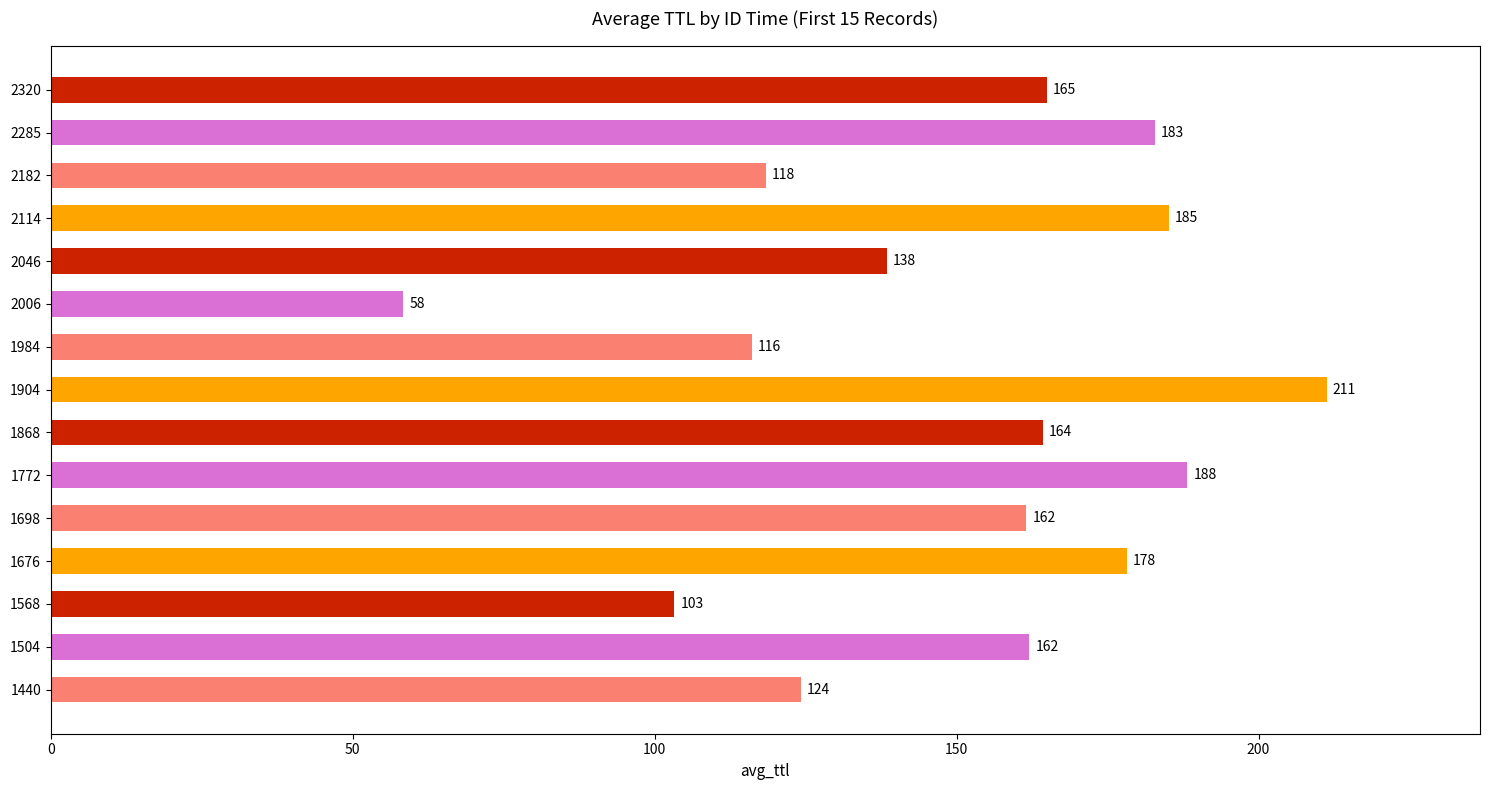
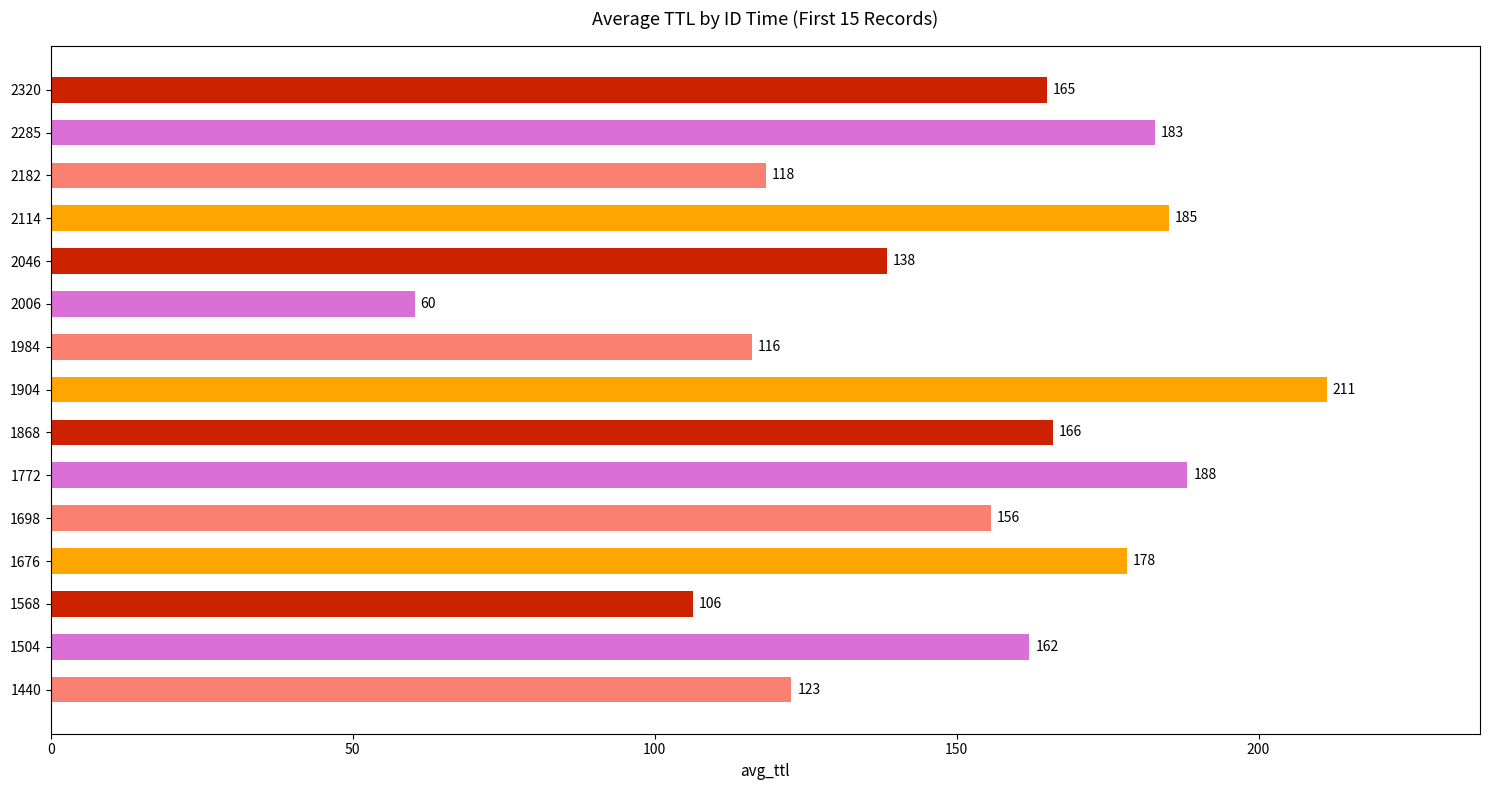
2006: 58 -> 60
1868: 164 -> 166
1698: 162 -> 156
1568: 103 -> 106
1440: 124 -> 123
